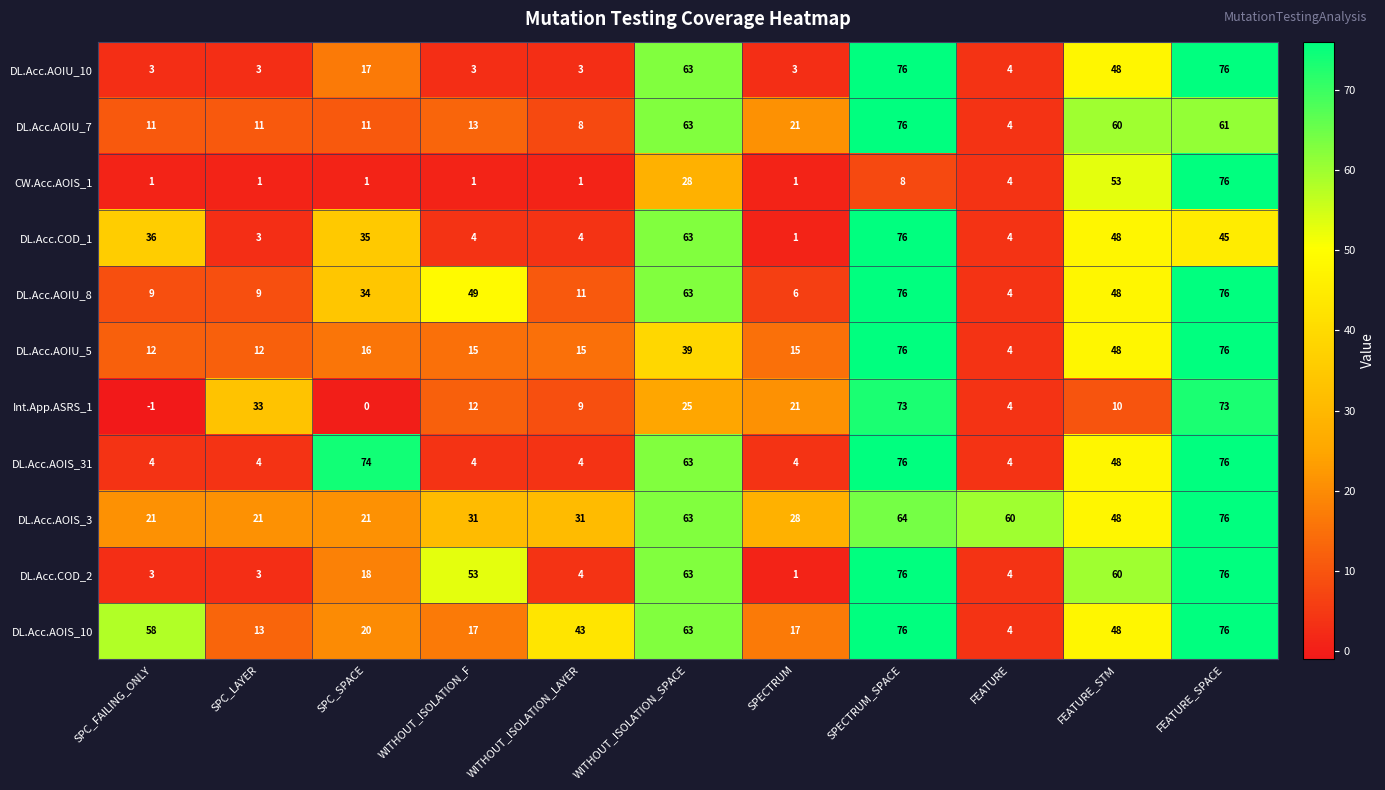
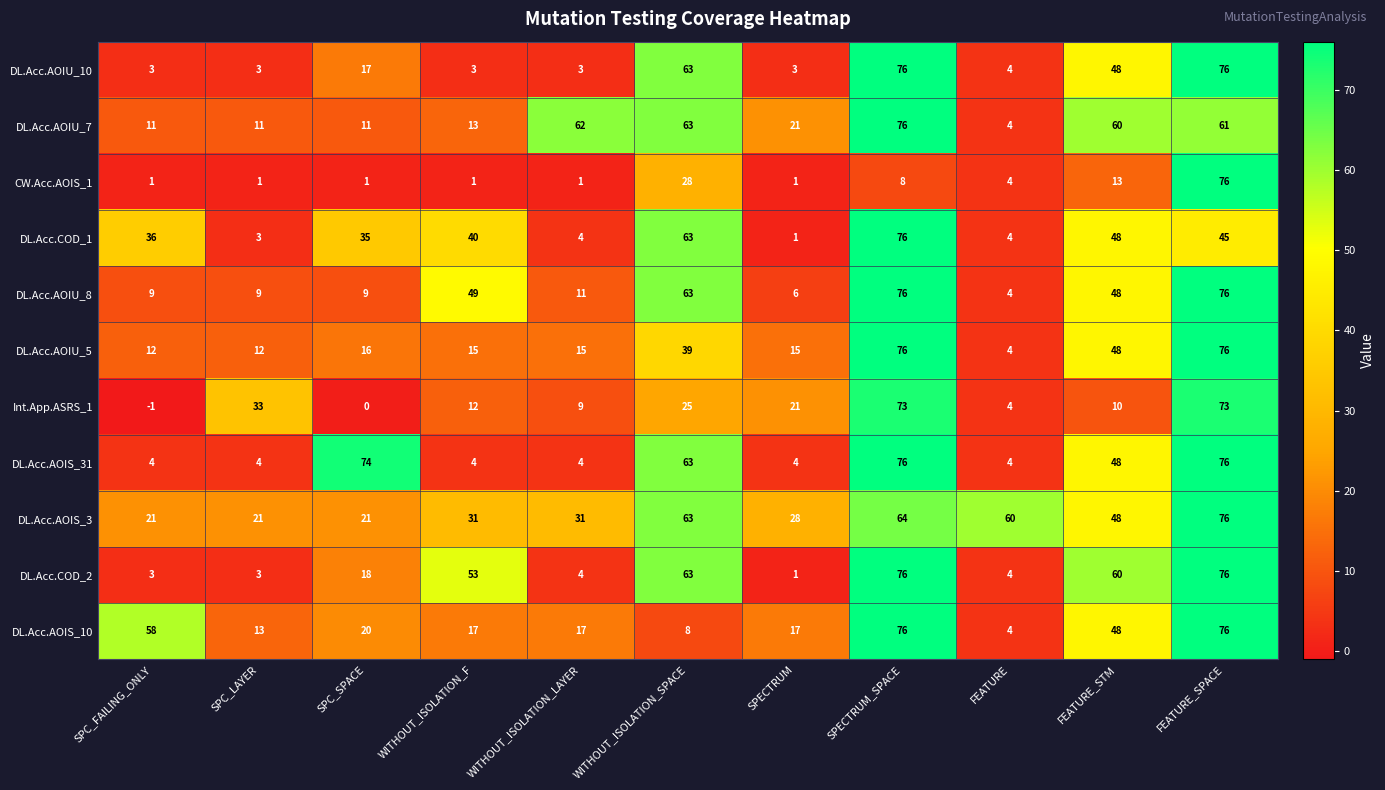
DL.Acc.AOIU_7, WITHOUT_ISOLATION_LAYER: 8 -> 62
CW.Acc.AOIS_1, FEATURE_STM: 53 -> 13
DL.Acc.COD_1, WITHOUT_ISOLATION_F: 4 -> 40
DL.Acc.AOIU_8, SPC_SPACE: 34 -> 9
DL.Acc.AOIS_10, WITHOUT_ISOLATION_LAYER: 43 -> 17
DL.Acc.AOIS_10, WITHOUT_ISOLATION_SPACE: 63 -> 8
